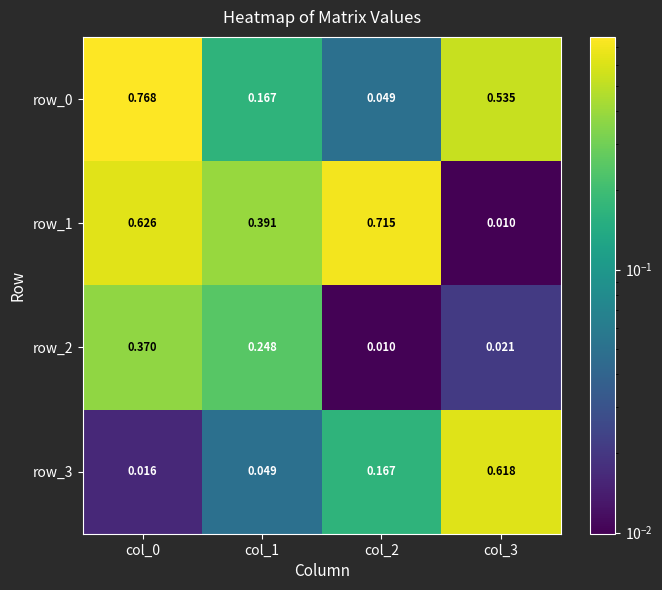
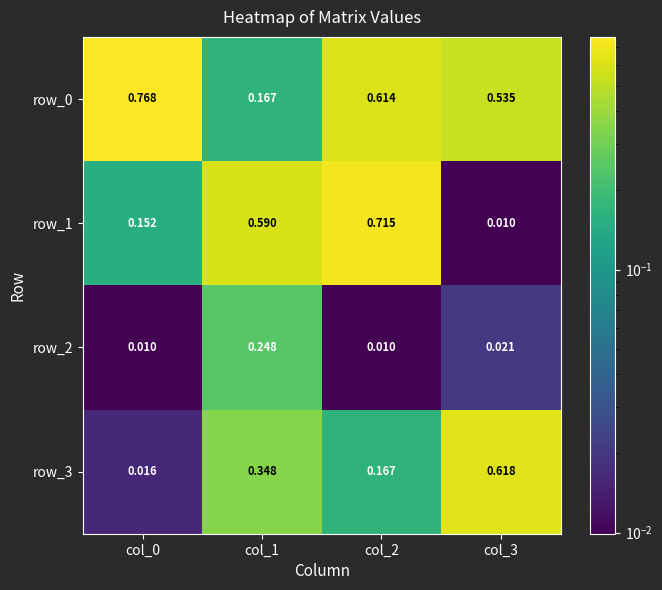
row_0, col_2: 0.049 -> 0.614
row_1, col_0: 0.626 -> 0.152
row_1, col_1: 0.391 -> 0.590
row_2, col_0: 0.370 -> 0.010
row_3, col_1: 0.049 -> 0.348
